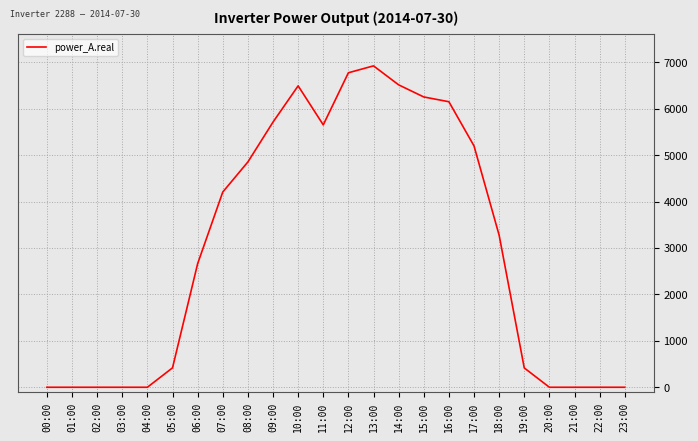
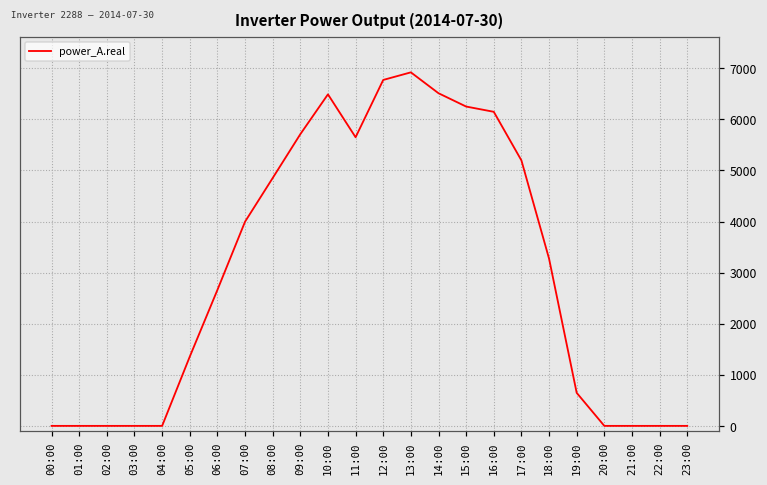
05:00: 400 -> 1400
07:00: 4200 -> 4000
19:00: 400 -> 600
